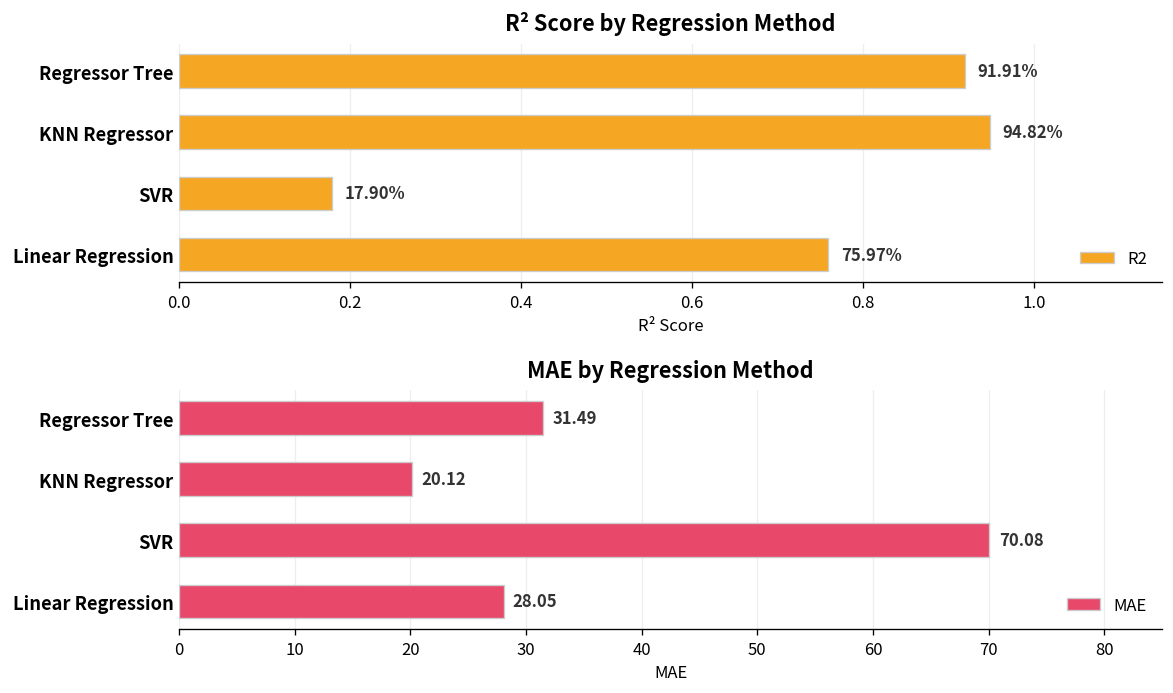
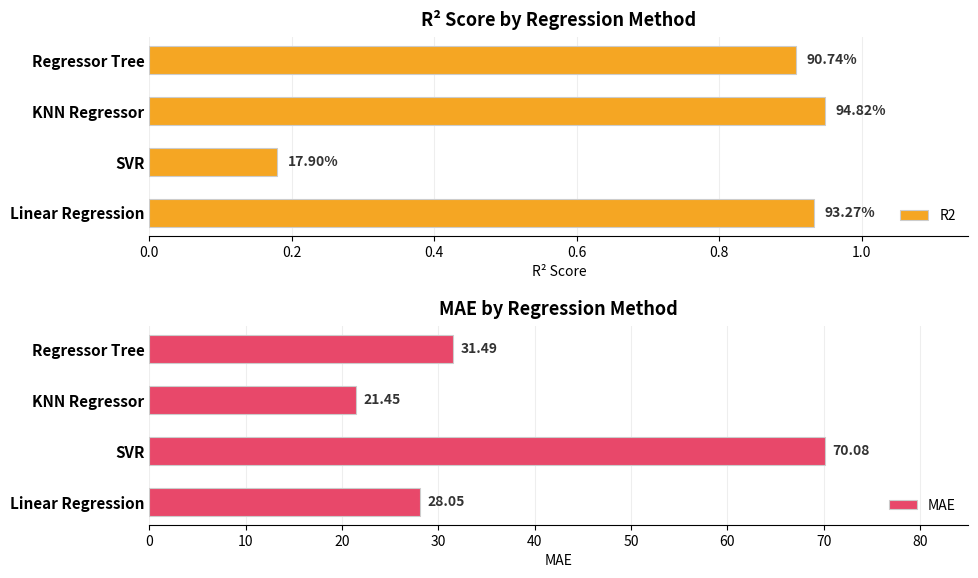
R² Score by Regression Method, Regressor Tree: 91.91% -> 90.74%
R² Score by Regression Method, Linear Regression: 75.97% -> 93.27%
MAE by Regression Method, KNN Regressor: 20.12 -> 21.45
